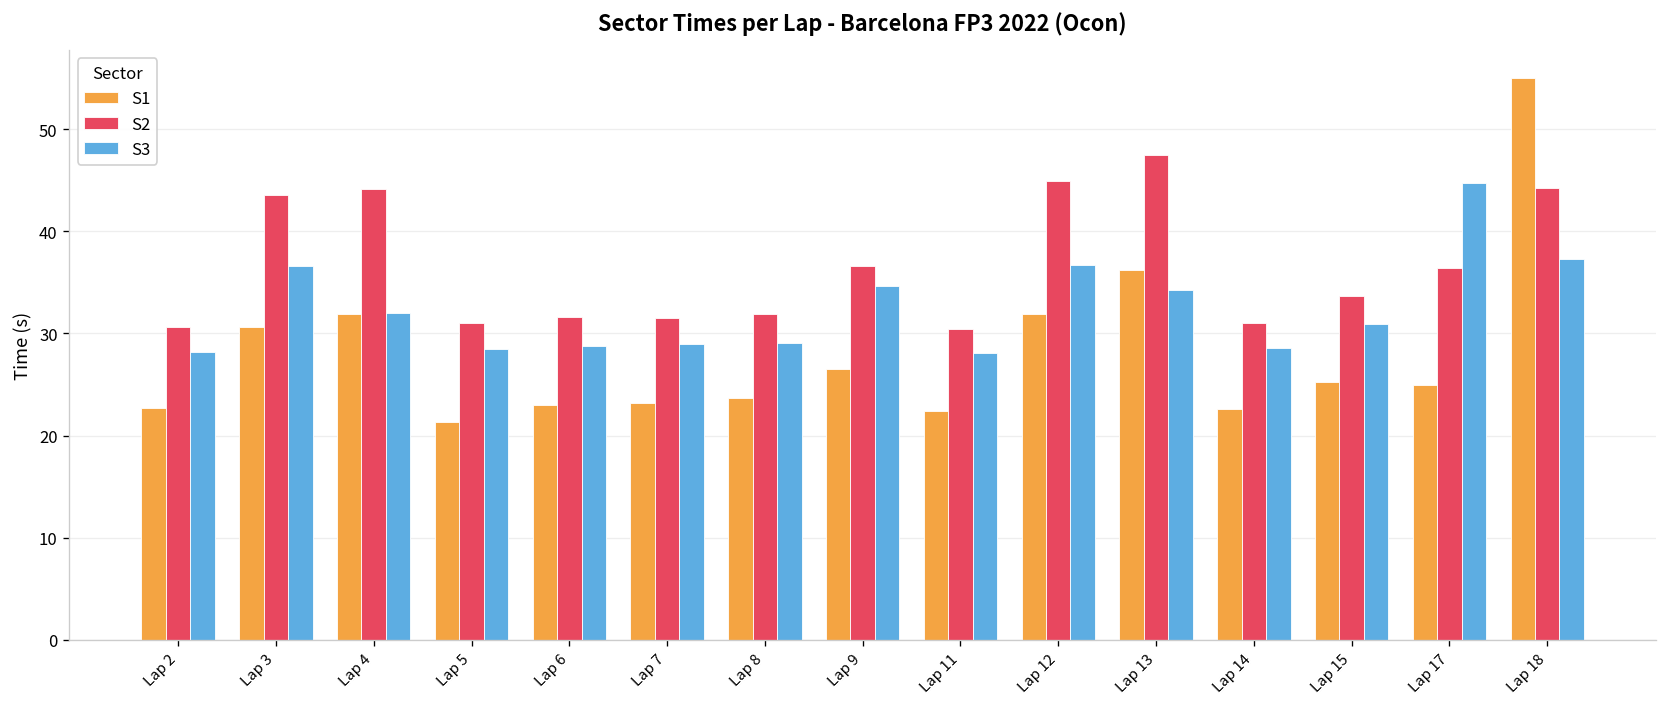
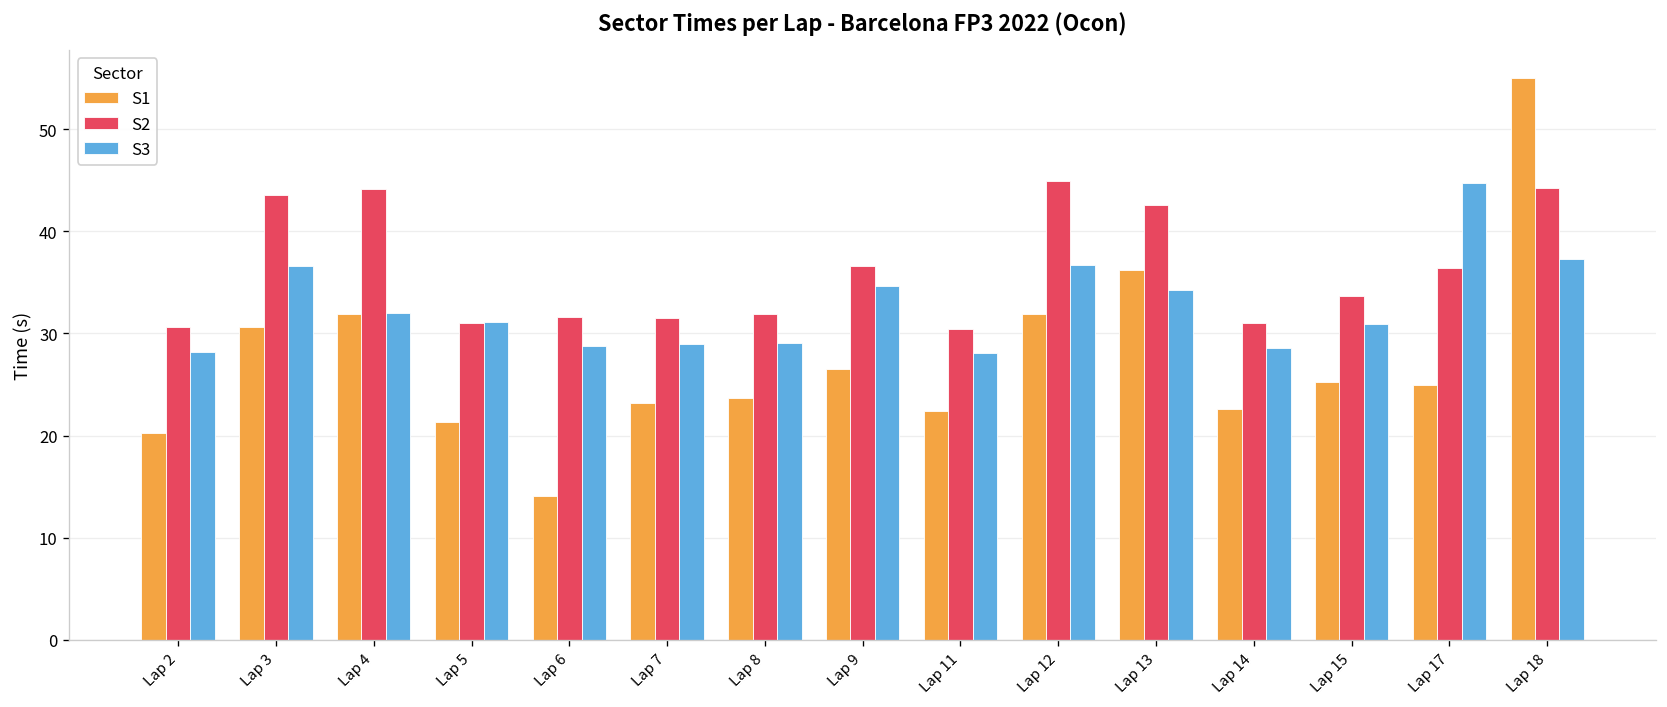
S1, Lap 2: 23 -> 20
S3, Lap 5: 28 -> 31
S1, Lap 6: 23 -> 14
S2, Lap 13: 47 -> 43
